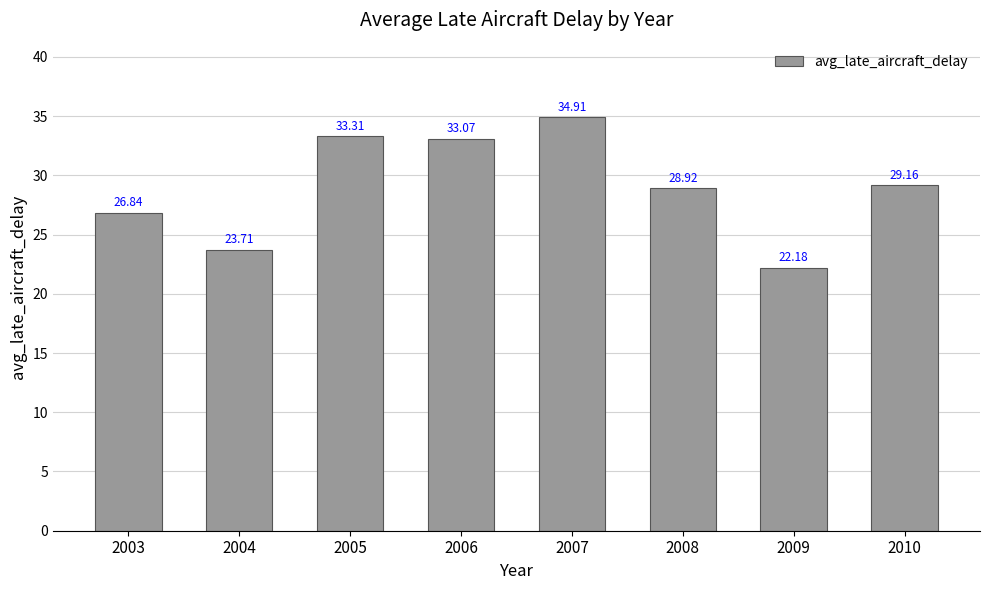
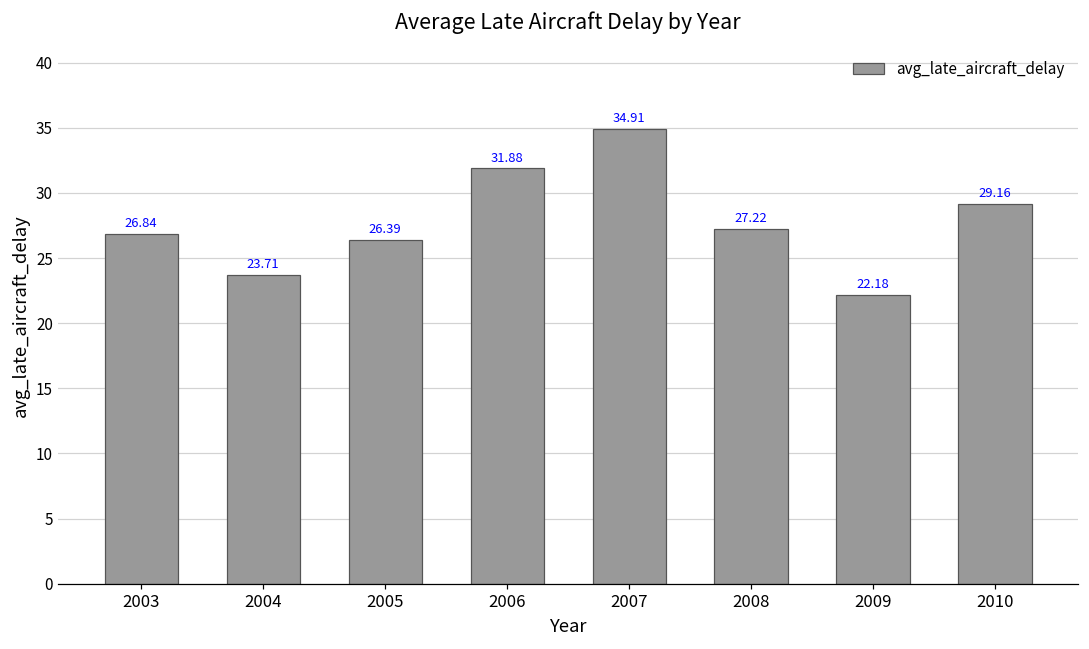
2005: 33.31 -> 26.39
2006: 33.07 -> 31.88
2008: 28.92 -> 27.22
